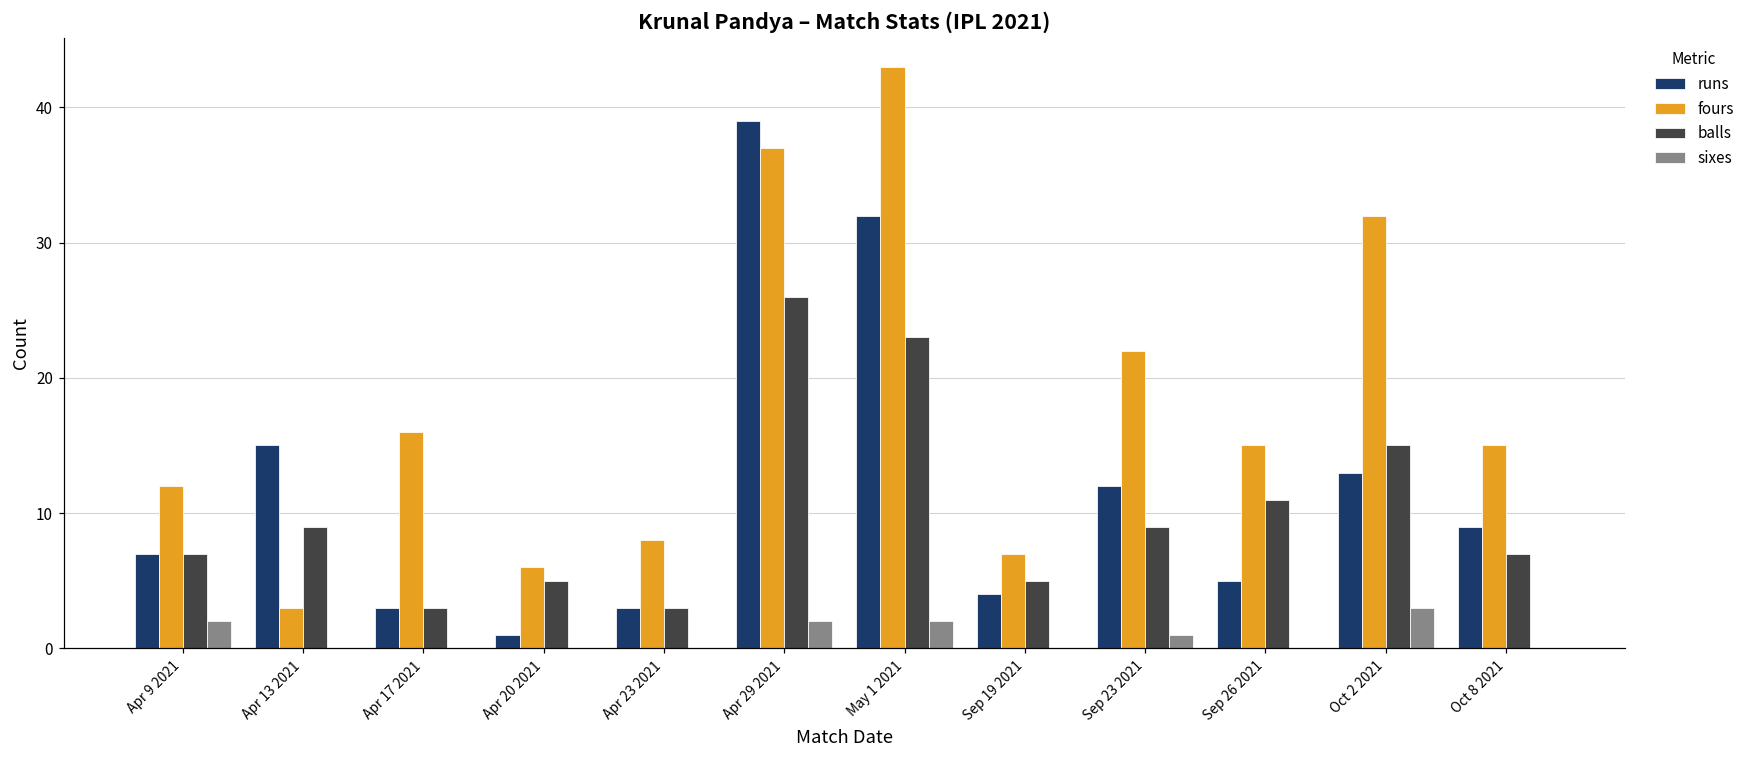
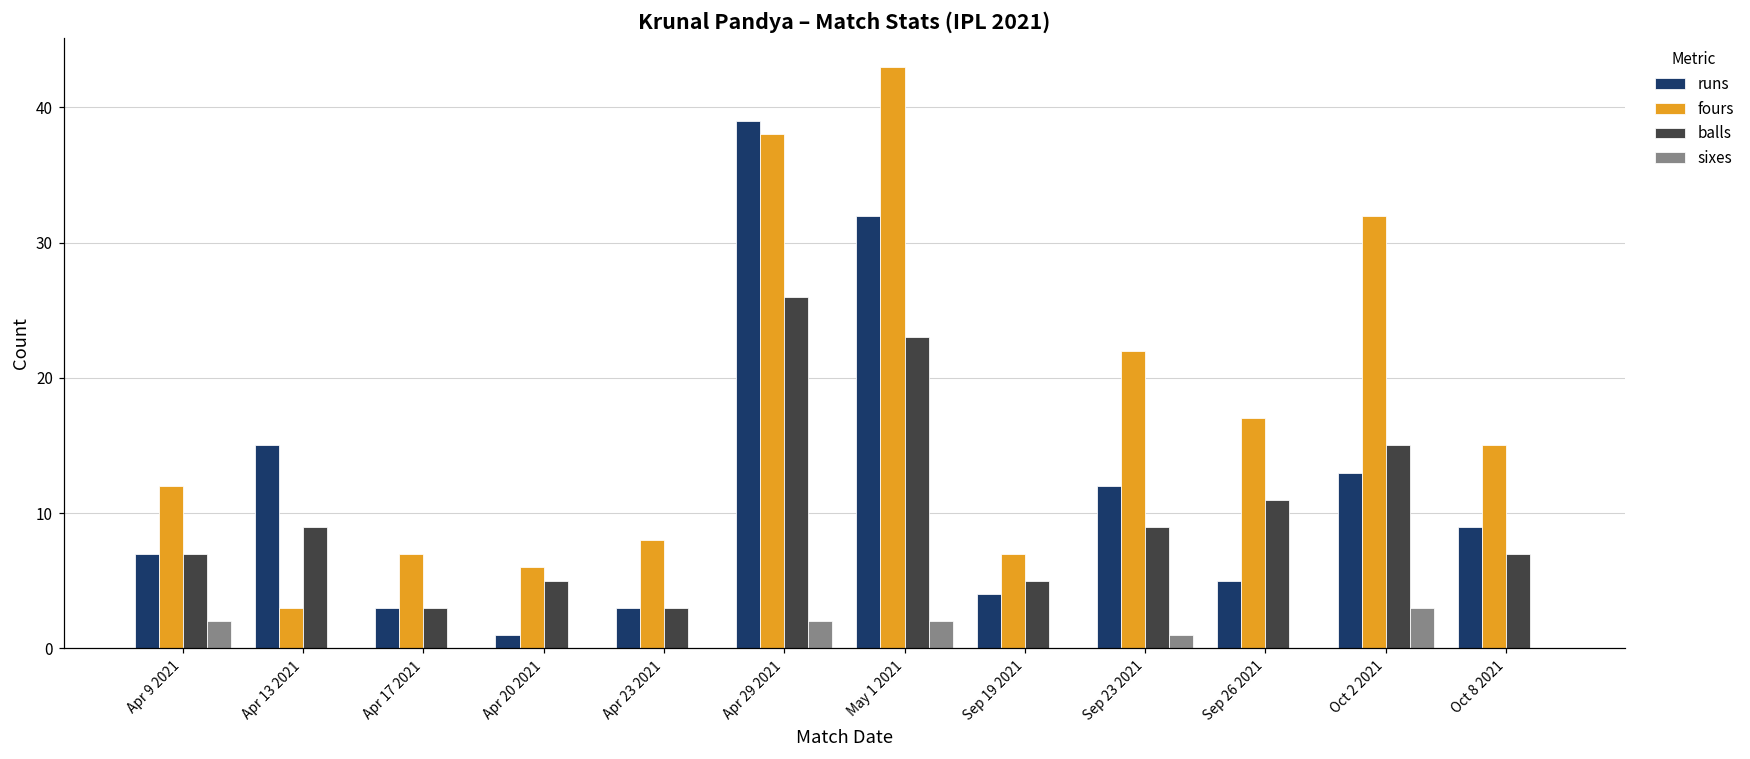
fours, Apr 17 2021: 16 -> 7
fours, Apr 29 2021: 37 -> 38
fours, Sep 26 2021: 15 -> 17
